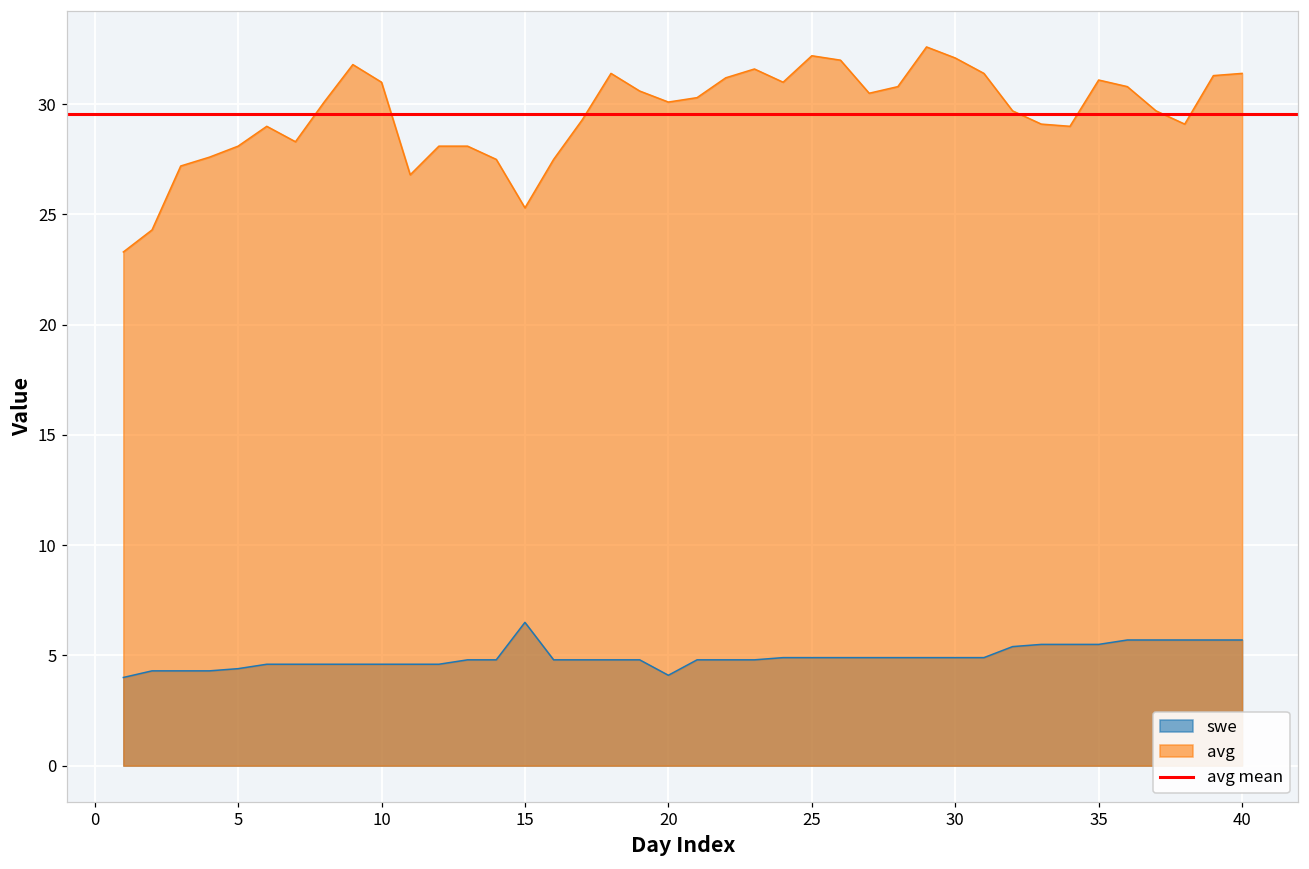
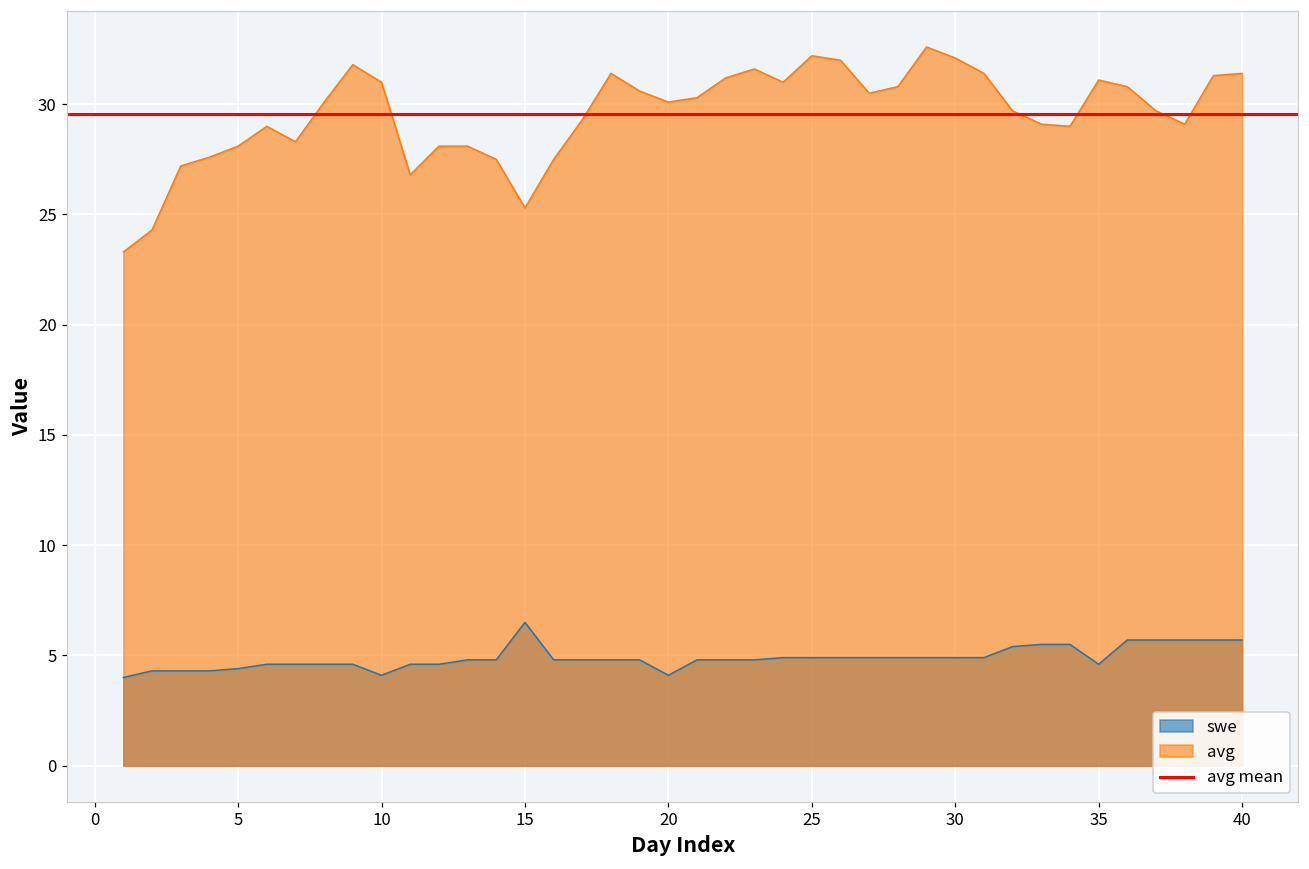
swe, 10: 4.6 -> 4.1
swe, 35: 5.5 -> 4.6
